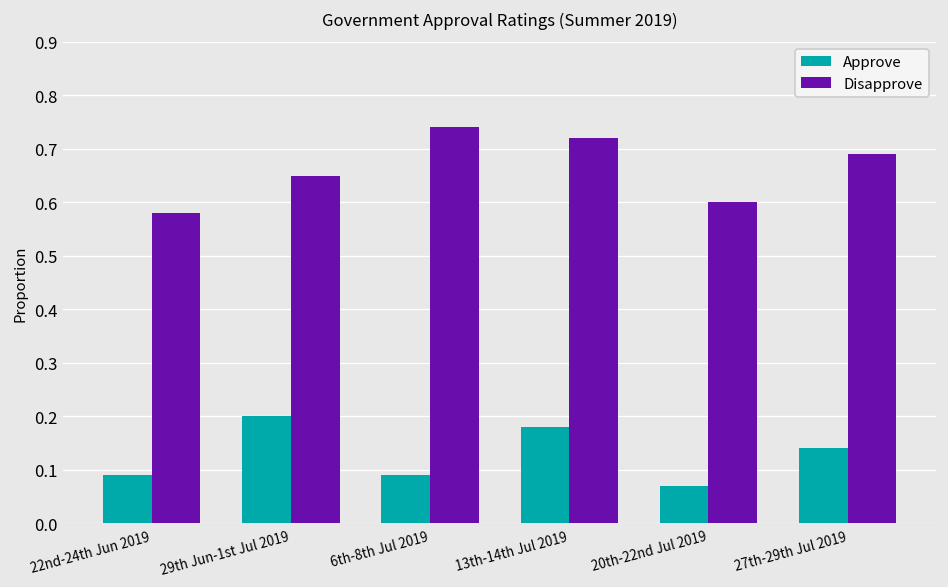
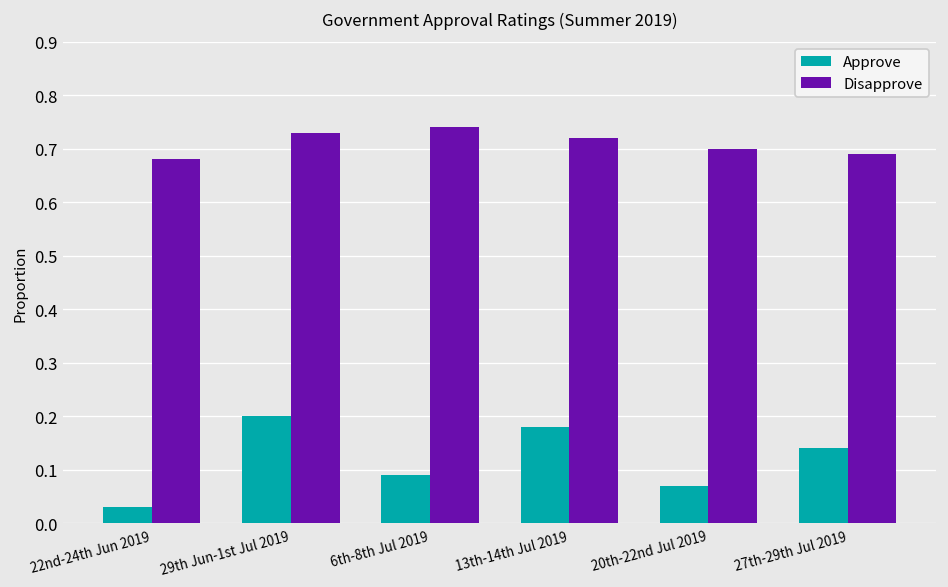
Approve, 22nd-24th Jun 2019: 0.09 -> 0.03
Disapprove, 22nd-24th Jun 2019: 0.58 -> 0.68
Disapprove, 29th Jun-1st Jul 2019: 0.65 -> 0.73
Disapprove, 20th-22nd Jul 2019: 0.6 -> 0.7
